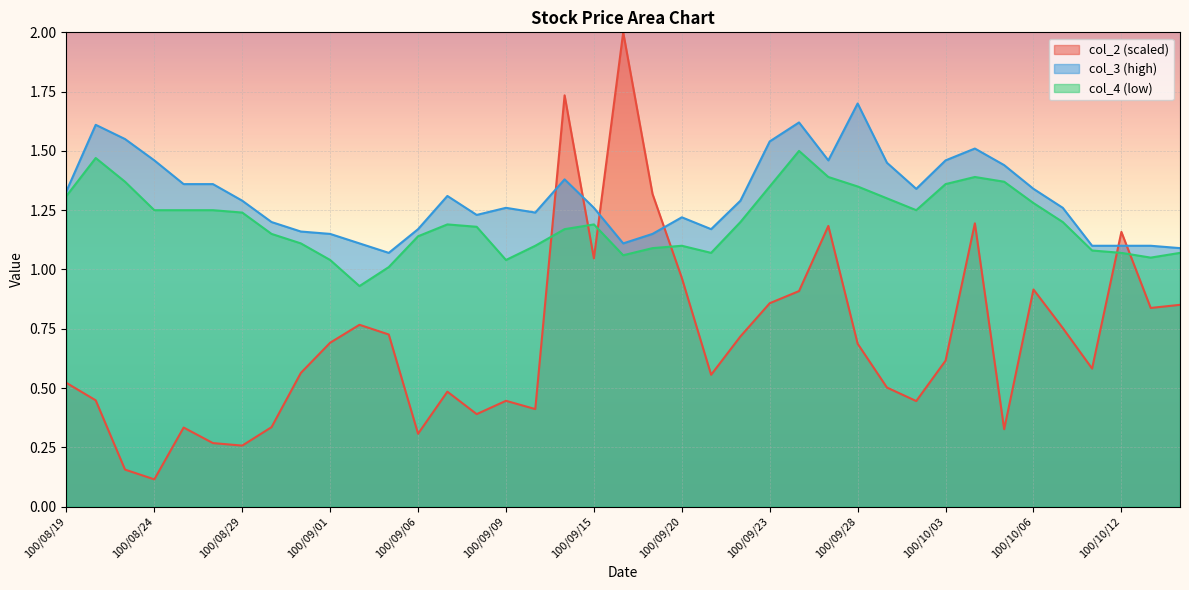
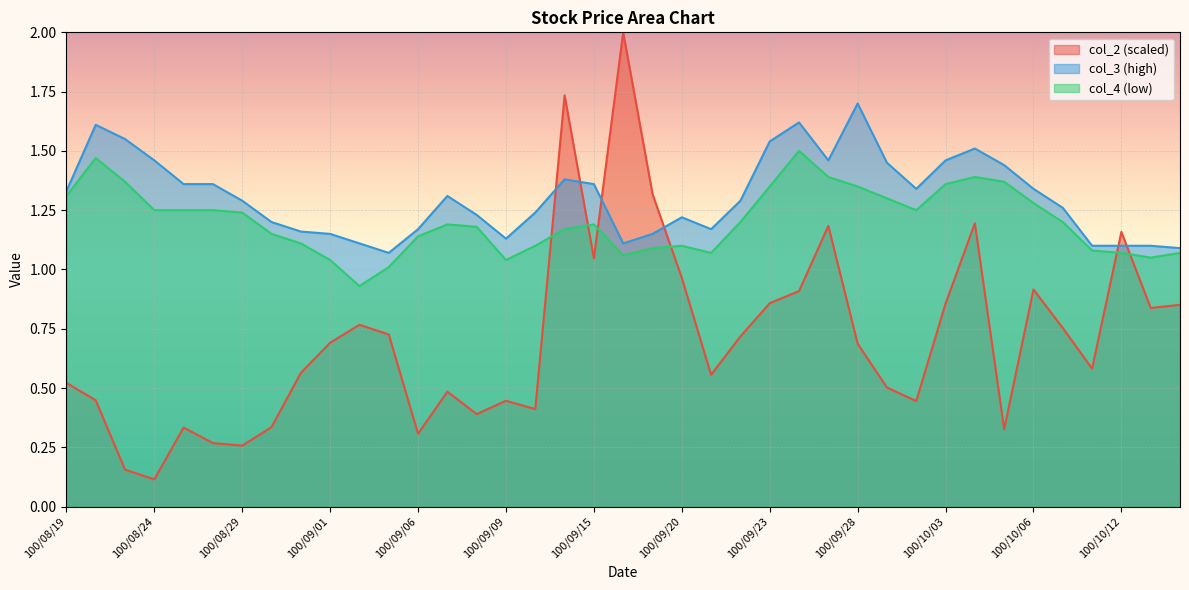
col_3 (high), 100/09/09: 1.26 -> 1.13
col_3 (high), 100/09/15: 1.26 -> 1.36
col_2 (scaled), 100/10/03: 0.62 -> 0.86
